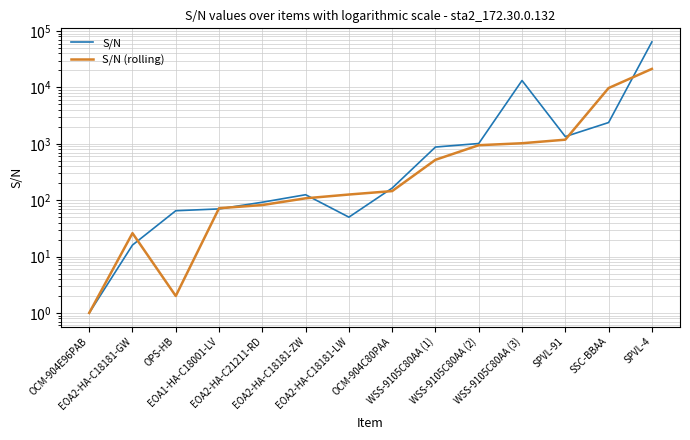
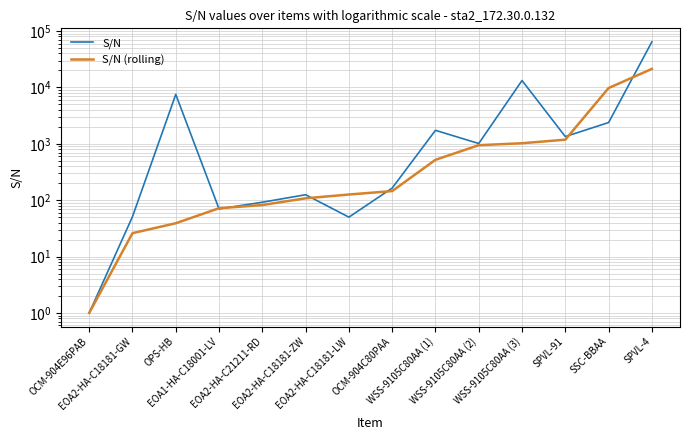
S/N, EOA2-HA-C18181-GW: 16 -> 50
S/N, OPS-HB: 70 -> 8000
S/N (rolling), OPS-HB: 2 -> 40
S/N, WSS-9105C80AA (1): 900 -> 1700
